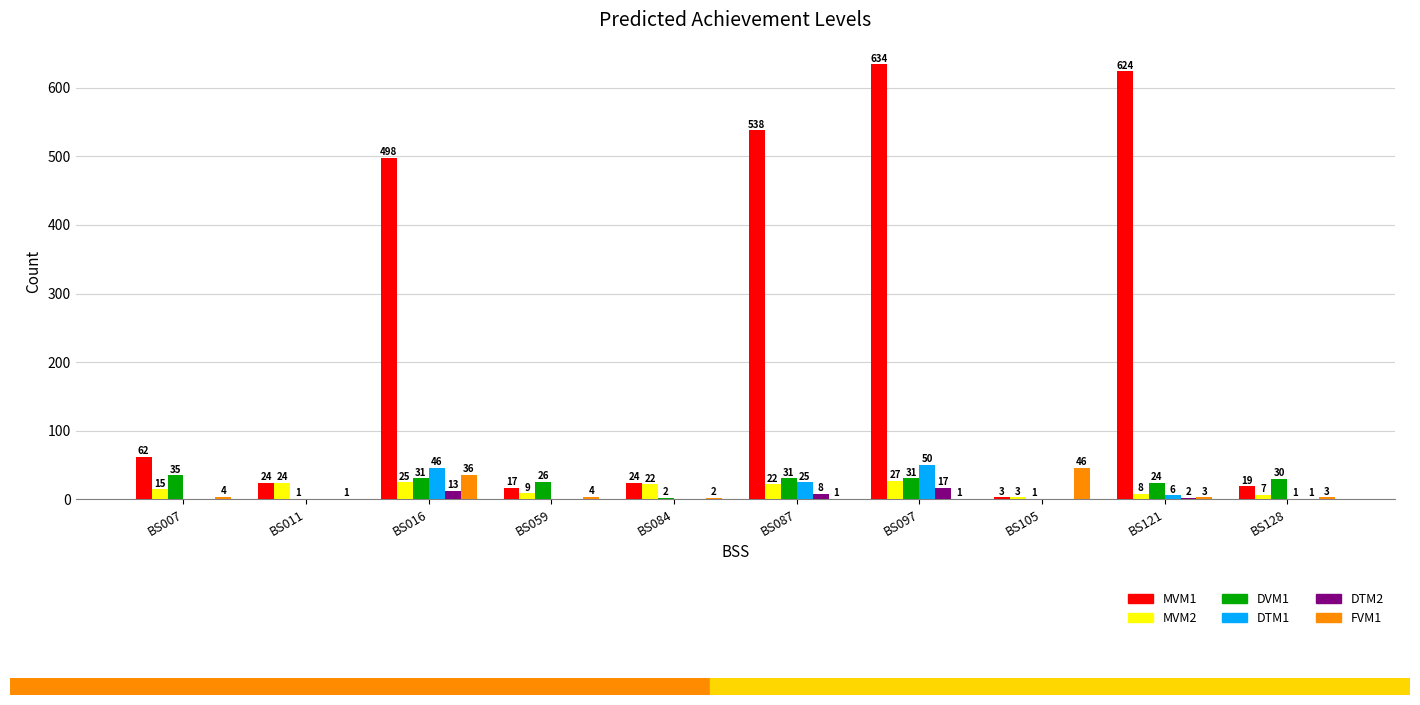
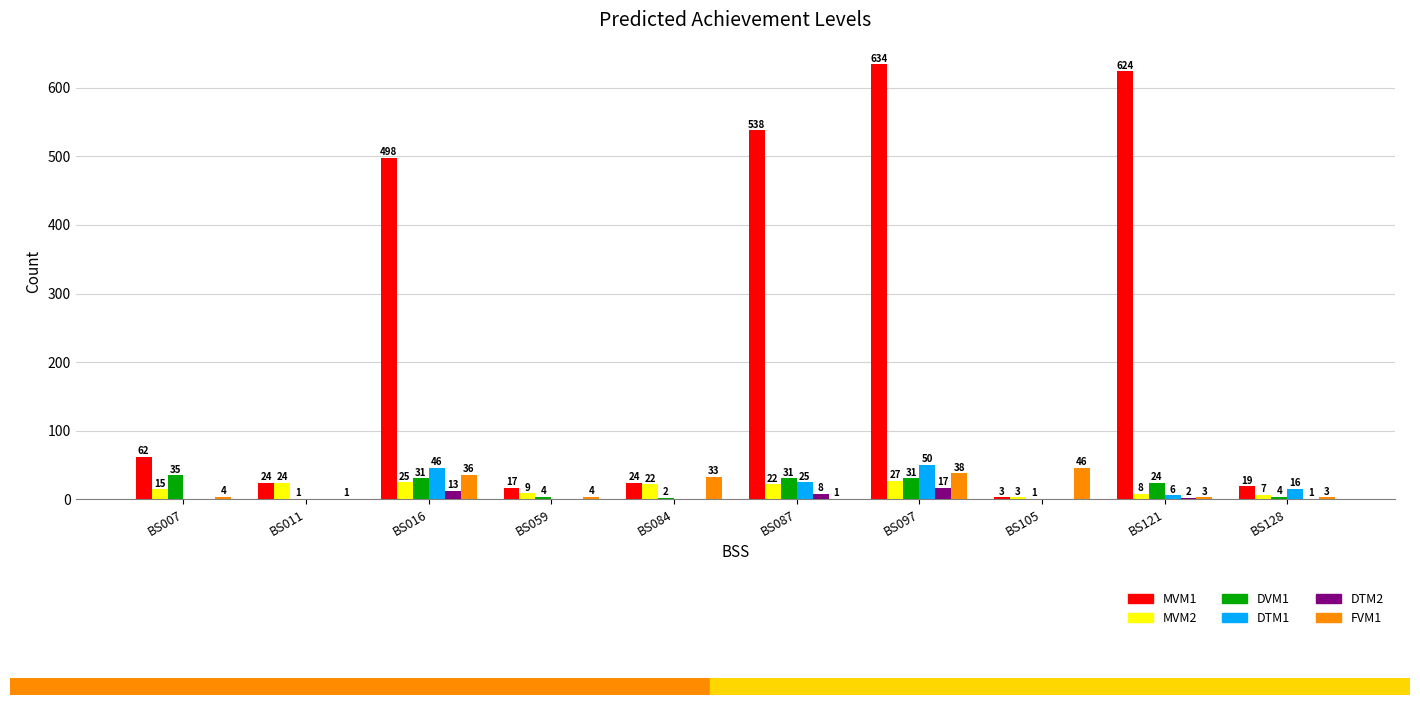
DVM1, BS059: 26 -> 4
FVM1, BS084: 2 -> 33
FVM1, BS097: 1 -> 38
DVM1, BS128: 30 -> 4
DTM1, BS128: 1 -> 16
